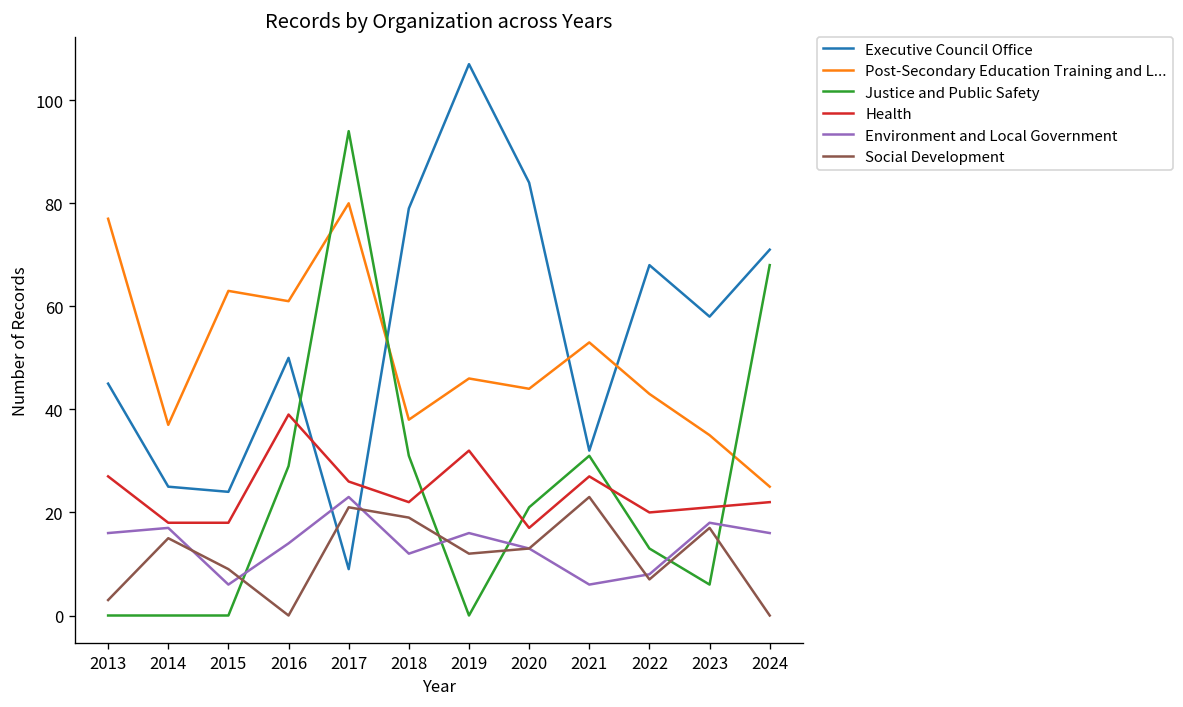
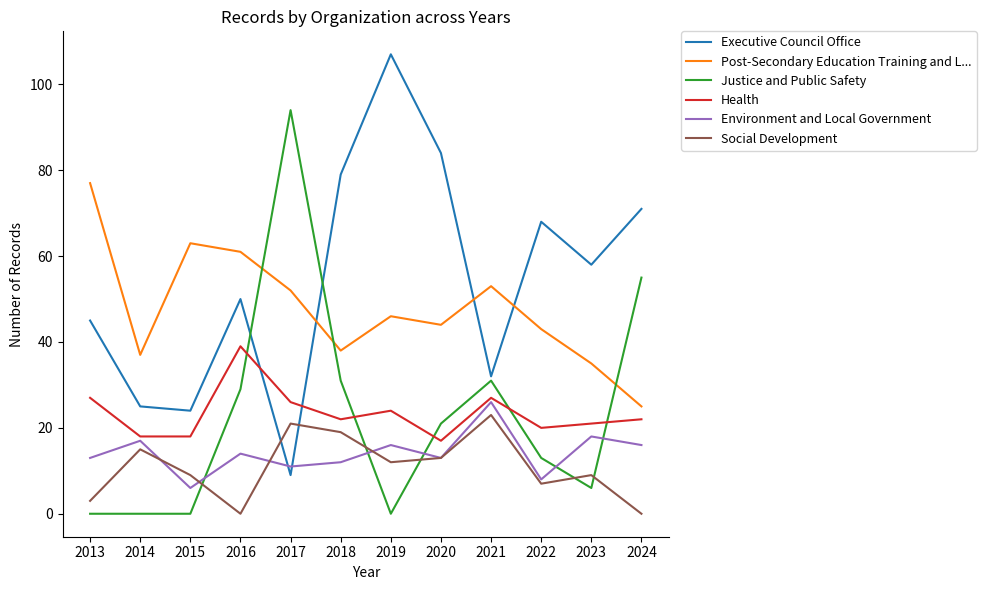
Environment and Local Government, 2013: 16 -> 13
Post-Secondary Education Training and L..., 2017: 80 -> 52
Environment and Local Government, 2017: 23 -> 11
Health, 2019: 32 -> 24
Environment and Local Government, 2021: 6 -> 26
Social Development, 2023: 17 -> 9
Justice and Public Safety, 2024: 68 -> 55
